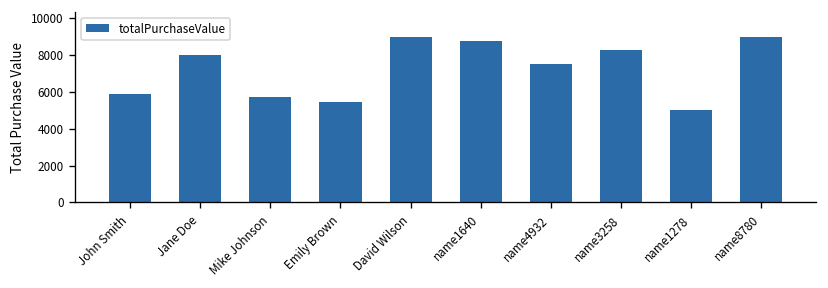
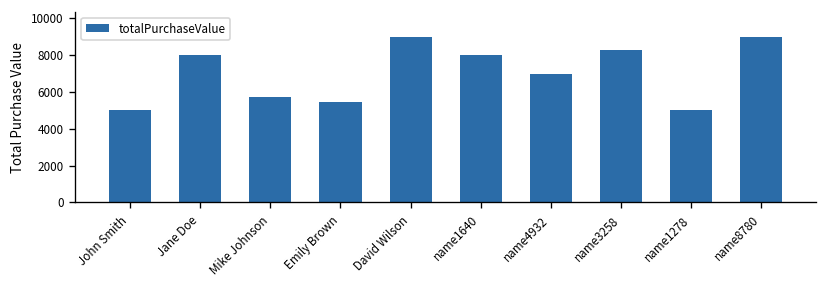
John Smith: 5900 -> 5000
name1640: 8800 -> 8000
name4932: 7500 -> 7000
